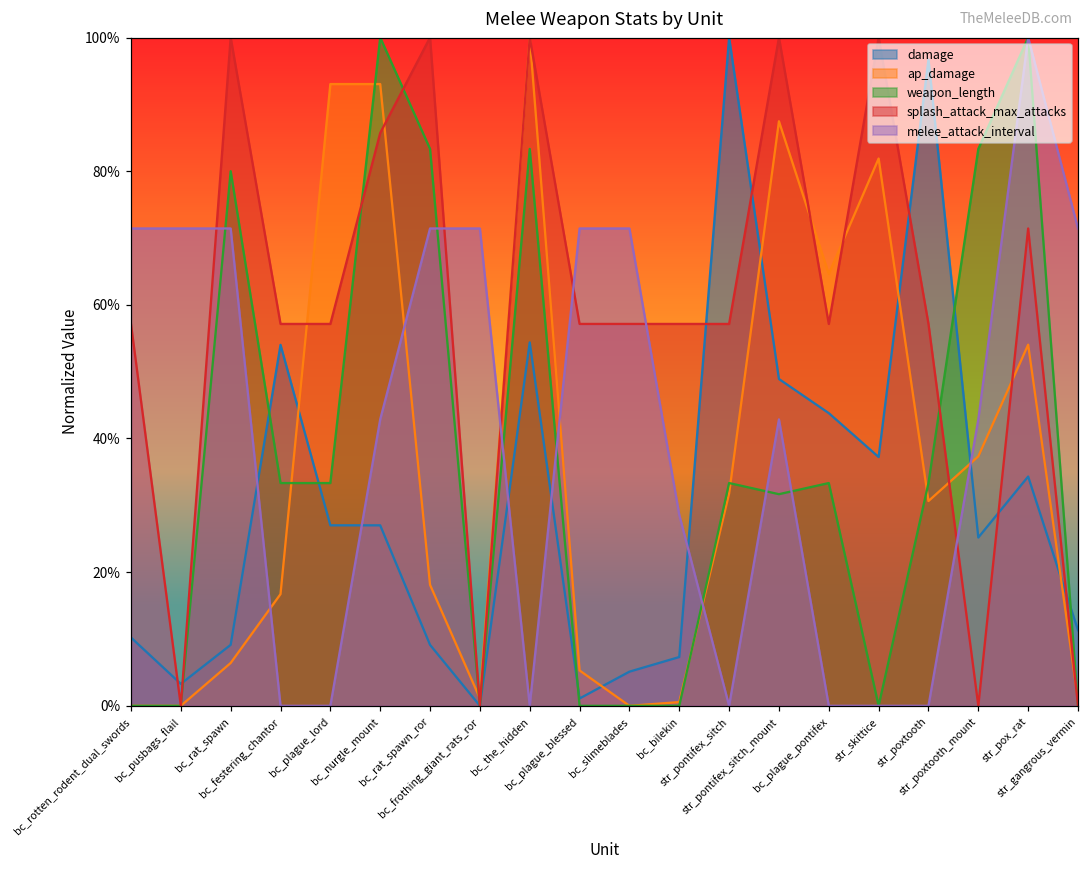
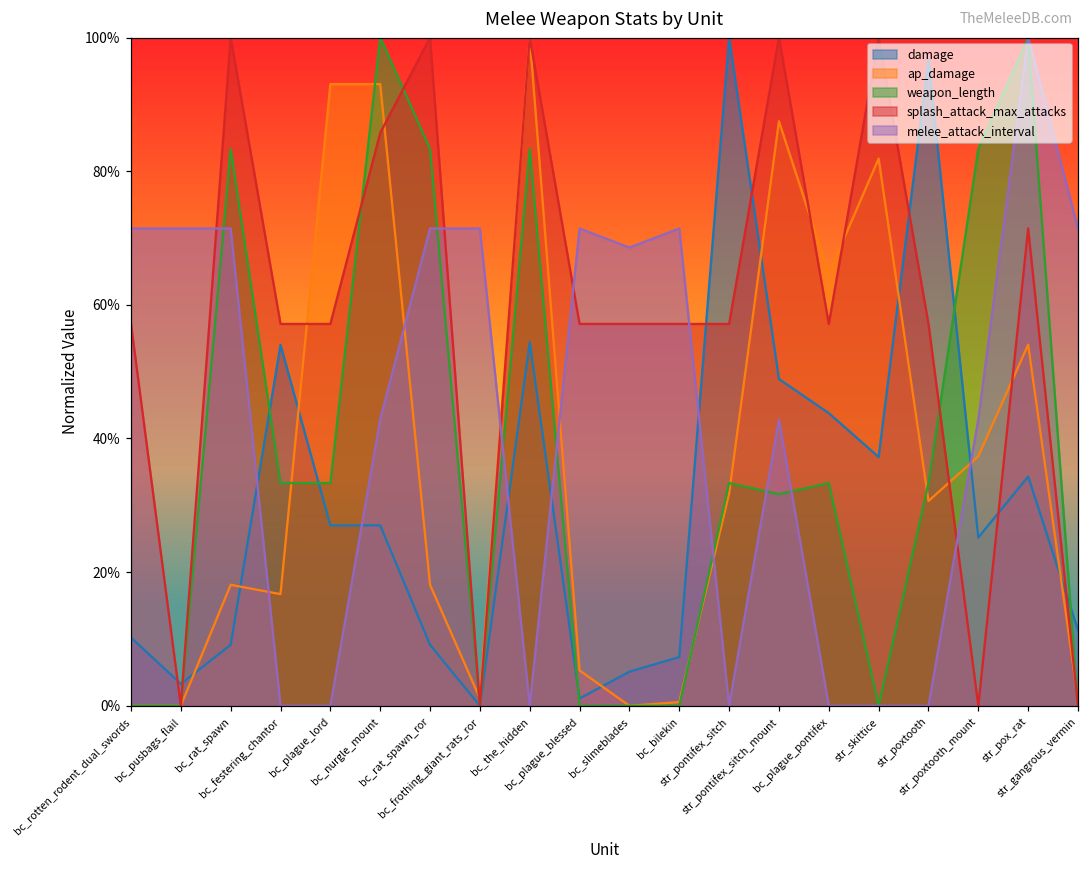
ap_damage, bc_rat_spawn: 6% -> 18%
weapon_length, bc_rat_spawn: 80% -> 83%
melee_attack_interval, bc_slimeblades: 71% -> 69%
melee_attack_interval, bc_bilekin: 29% -> 71%
